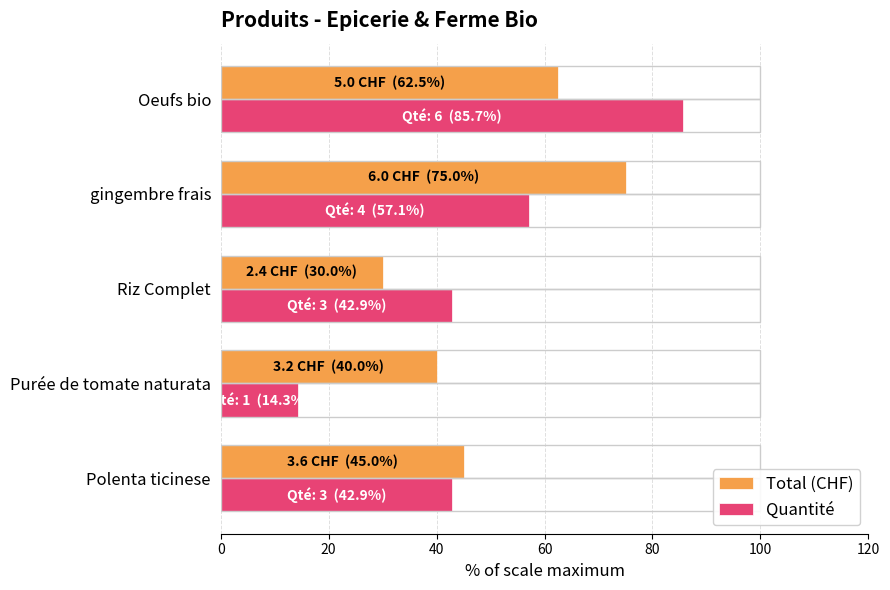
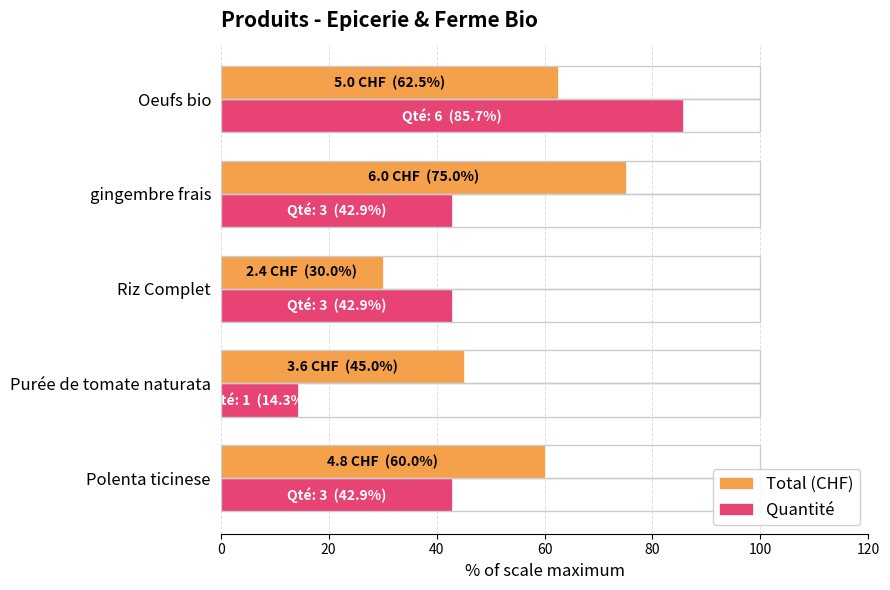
Quantité, gingembre frais: 4 (57.1%) -> 3 (42.9%)
Total (CHF), Purée de tomate naturata: 3.2 CHF (40.0%) -> 3.6 CHF (45.0%)
Total (CHF), Polenta ticinese: 3.6 CHF (45.0%) -> 4.8 CHF (60.0%)
